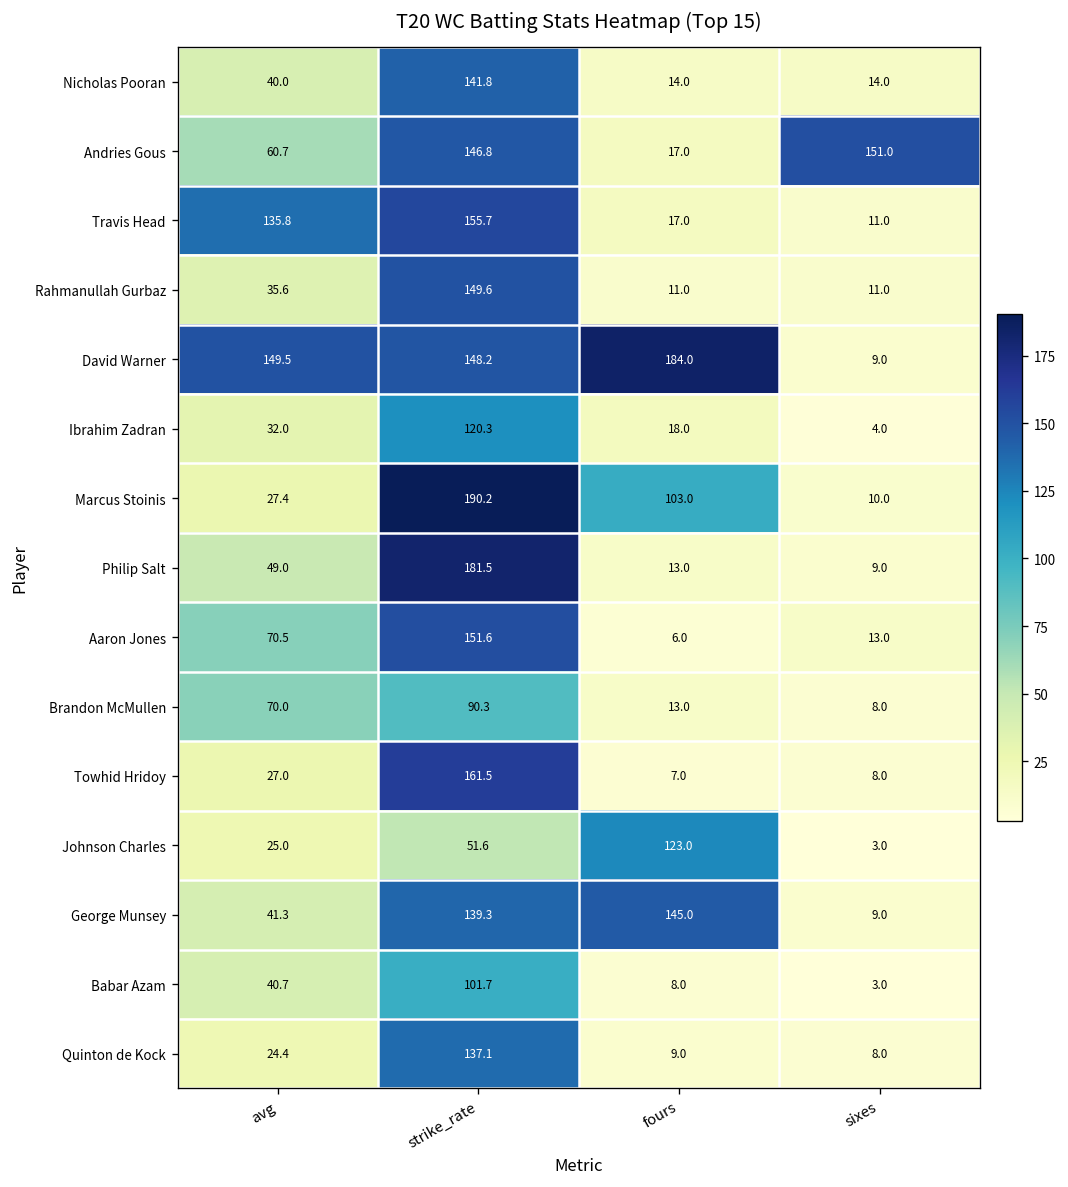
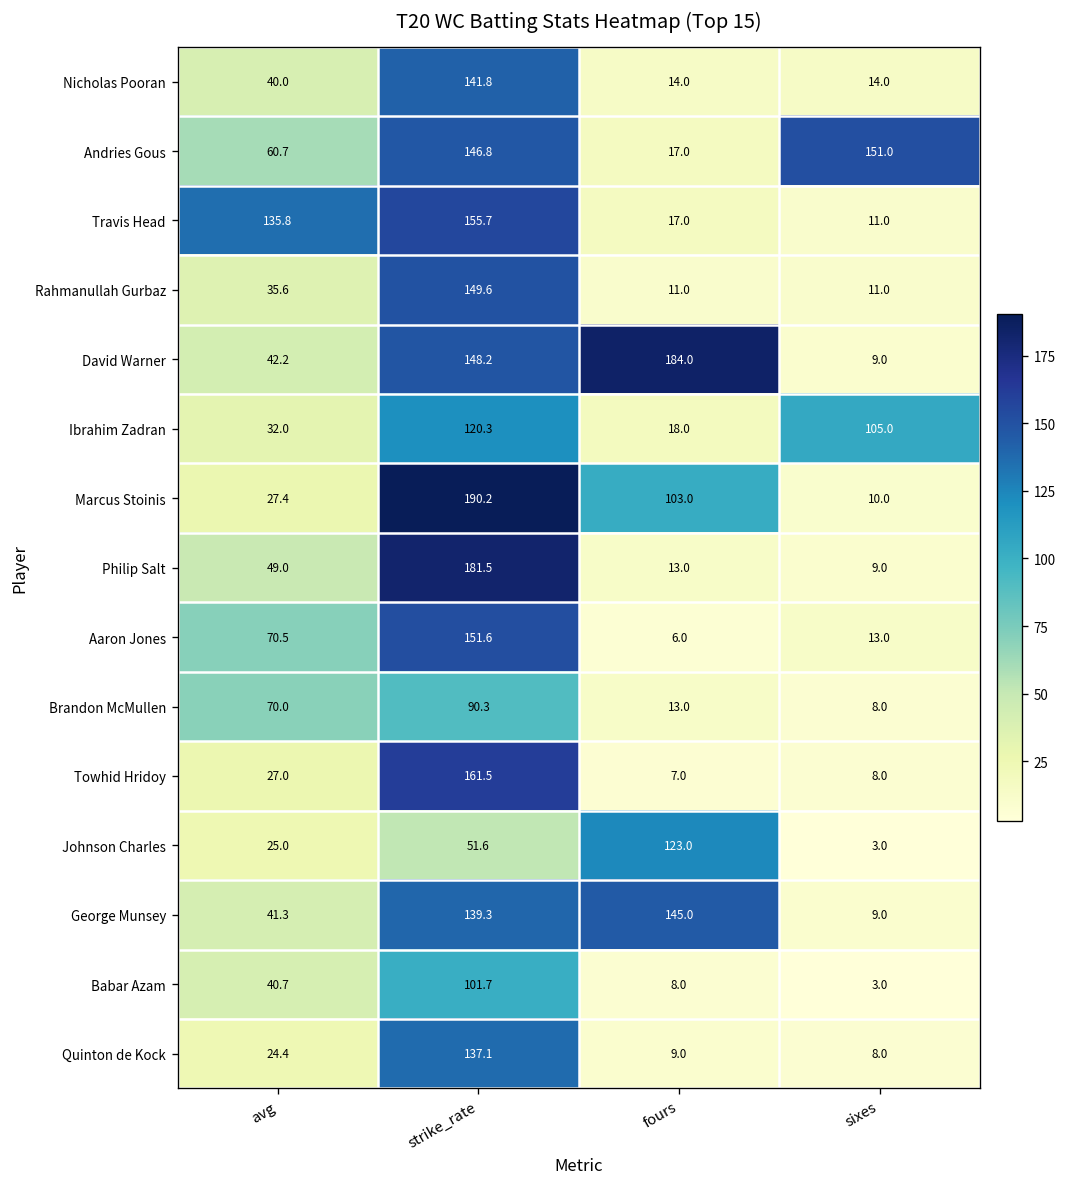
David Warner, avg: 149.5 -> 42.2
Ibrahim Zadran, sixes: 4.0 -> 105.0
